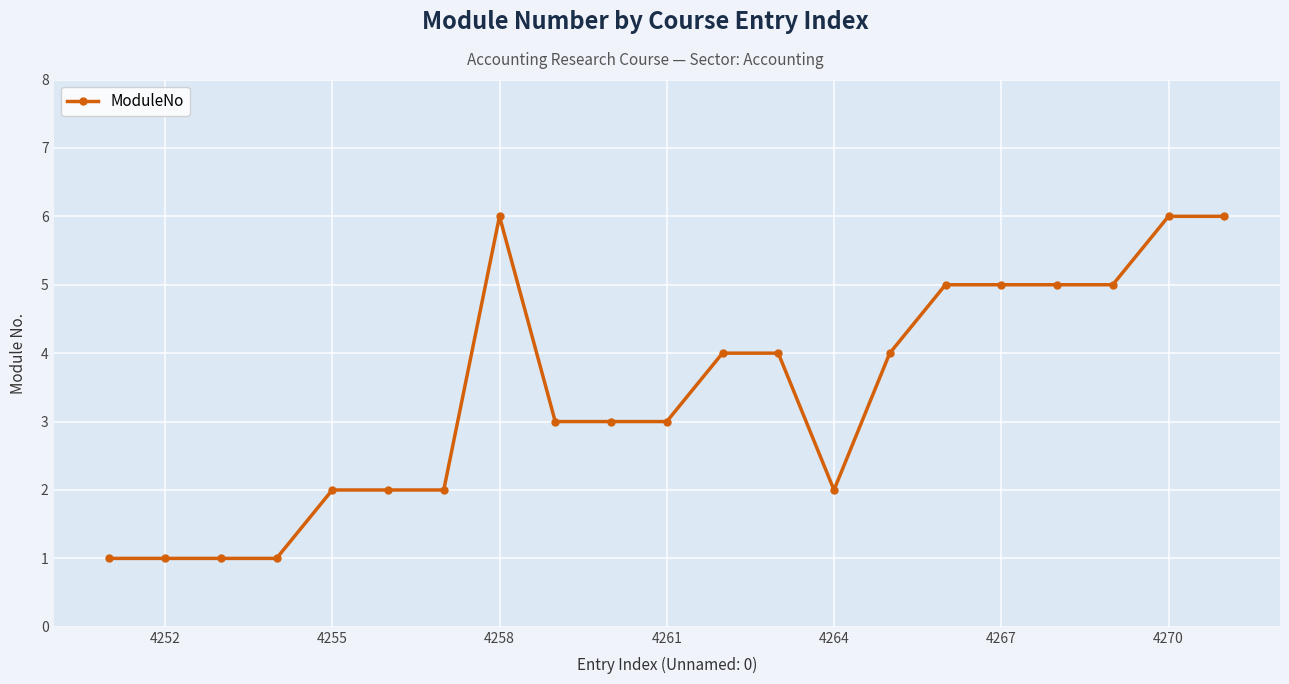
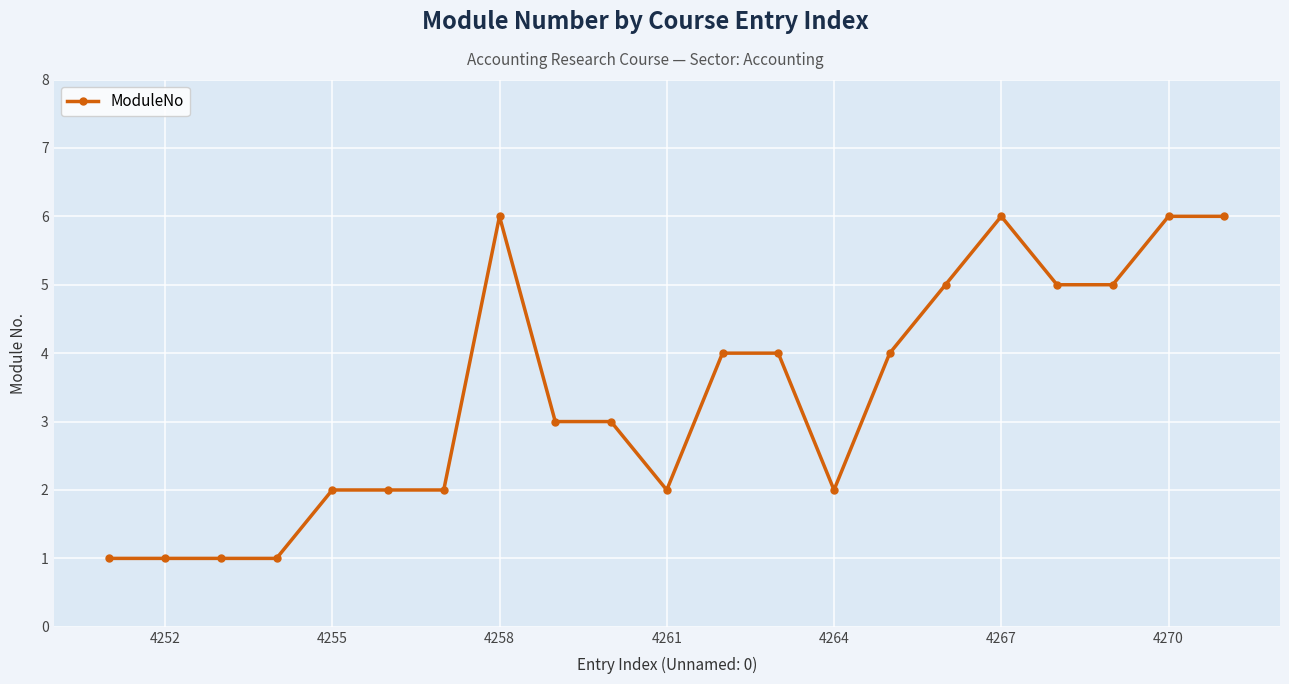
4261: 3 -> 2
4267: 5 -> 6
